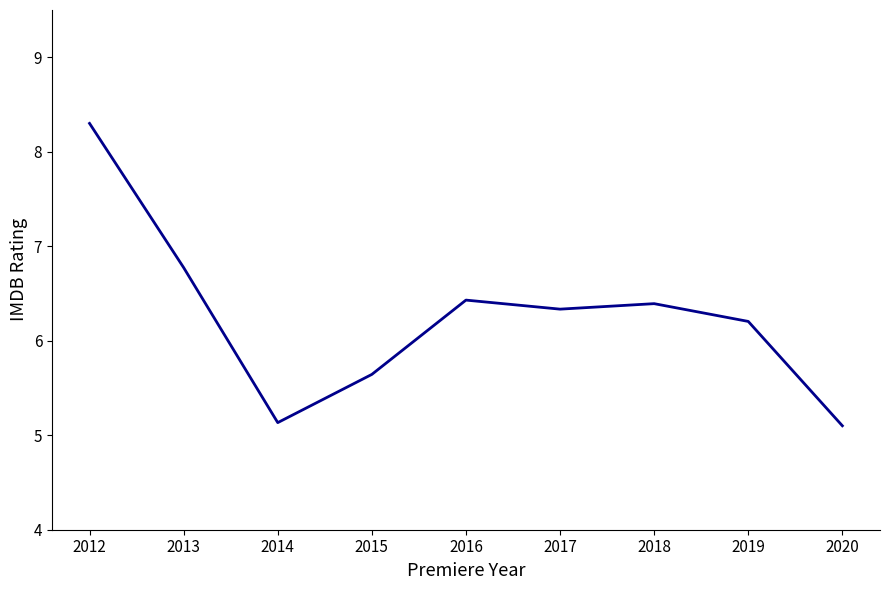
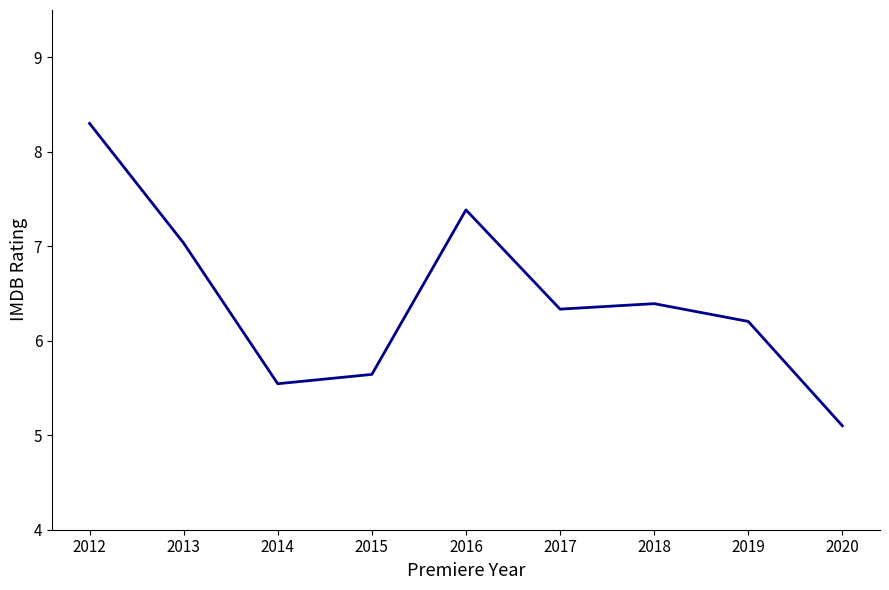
2013: 6.8 -> 7.0
2014: 5.1 -> 5.5
2016: 6.4 -> 7.4
